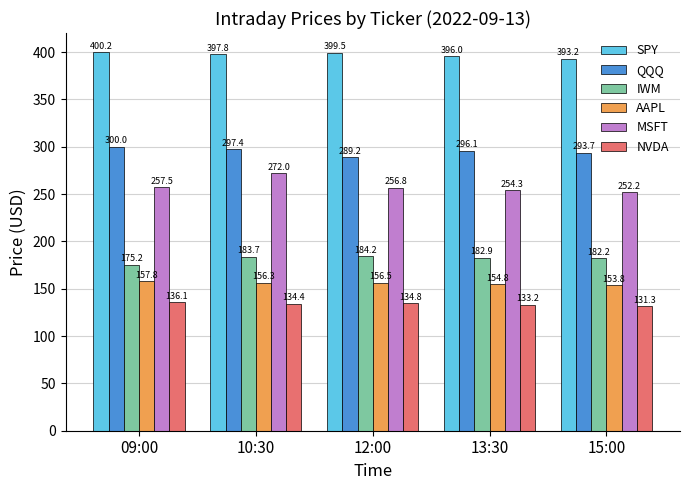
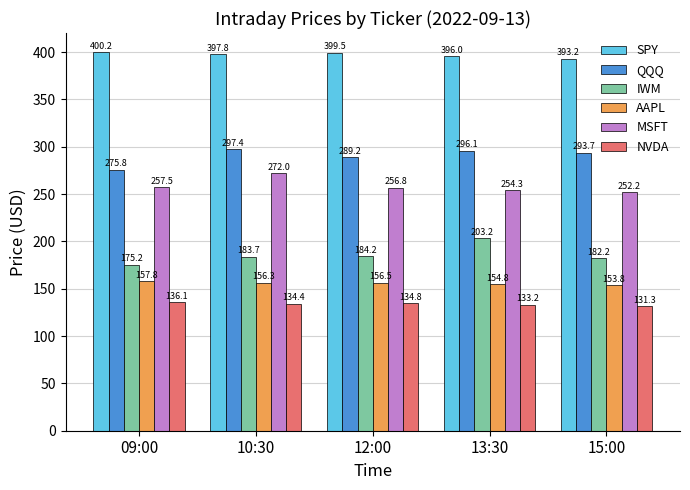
QQQ, 09:00: 300.0 -> 275.8
IWM, 13:30: 182.9 -> 203.2
